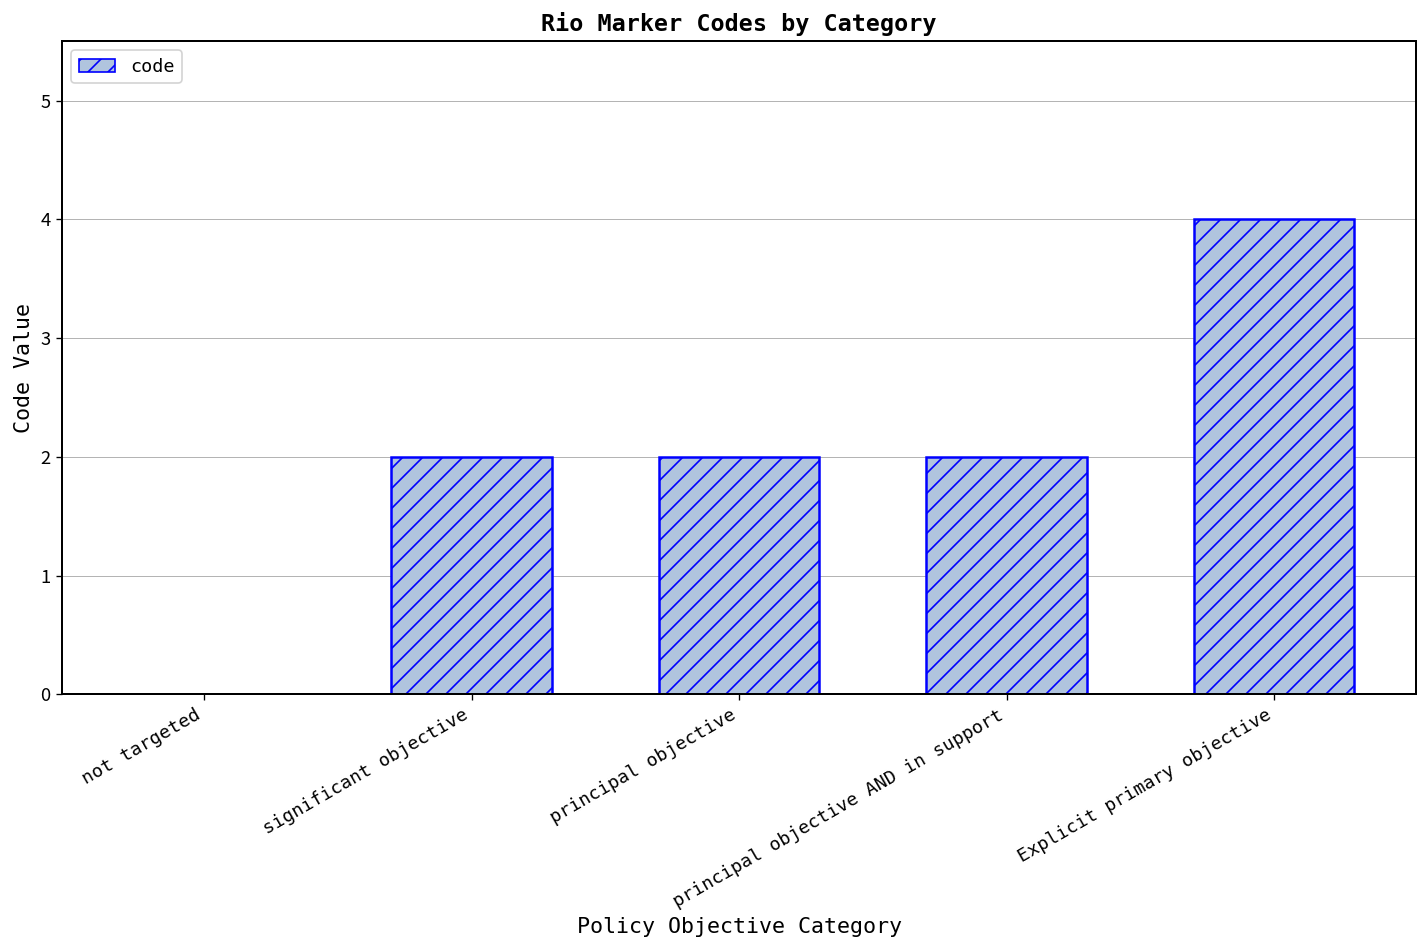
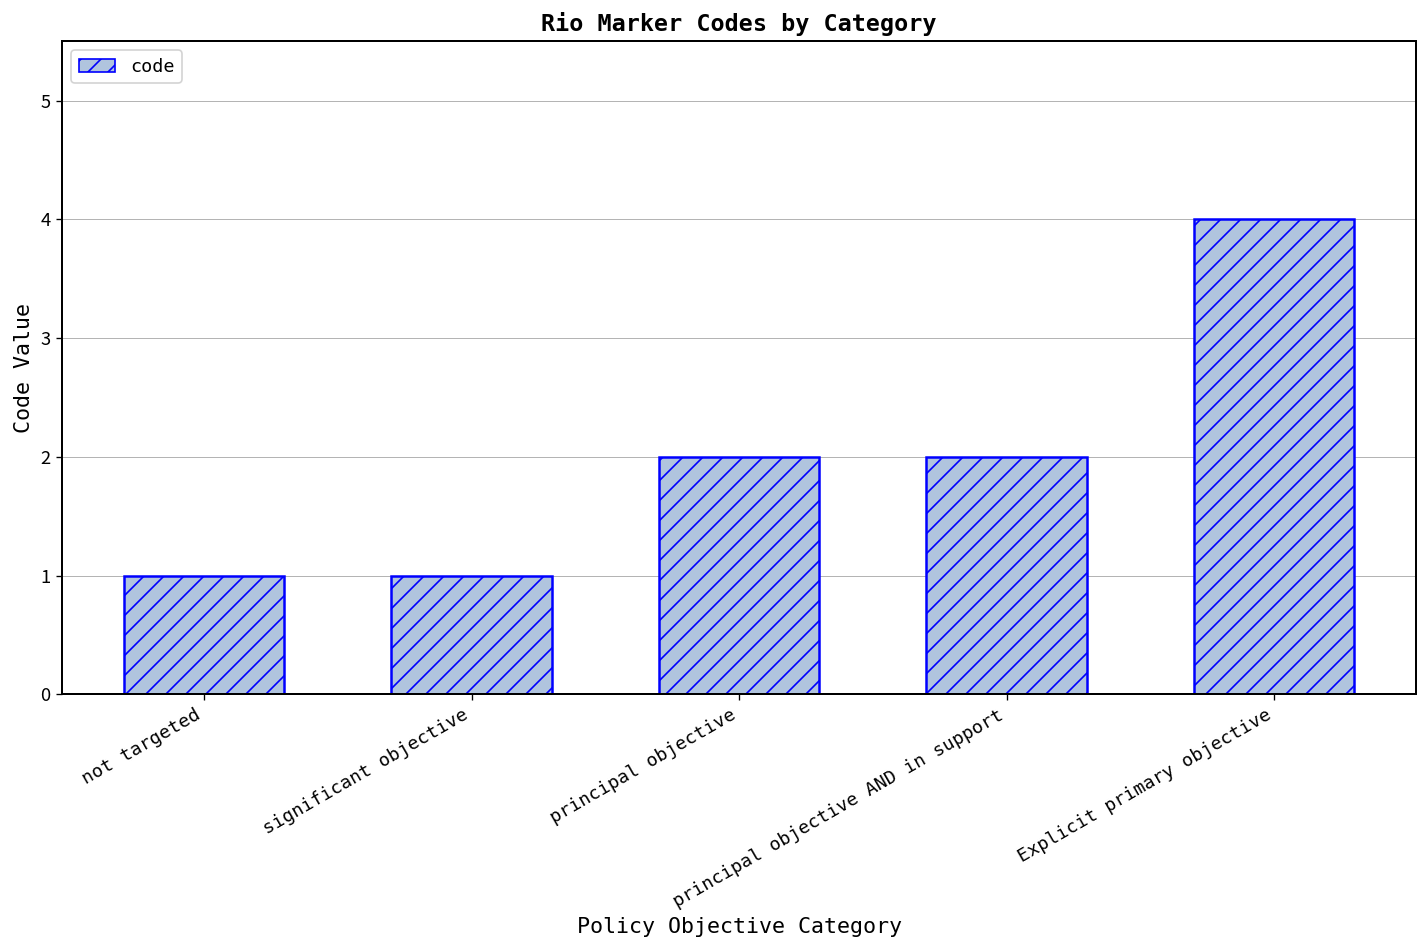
not targeted: 0 -> 1
significant objective: 2 -> 1
